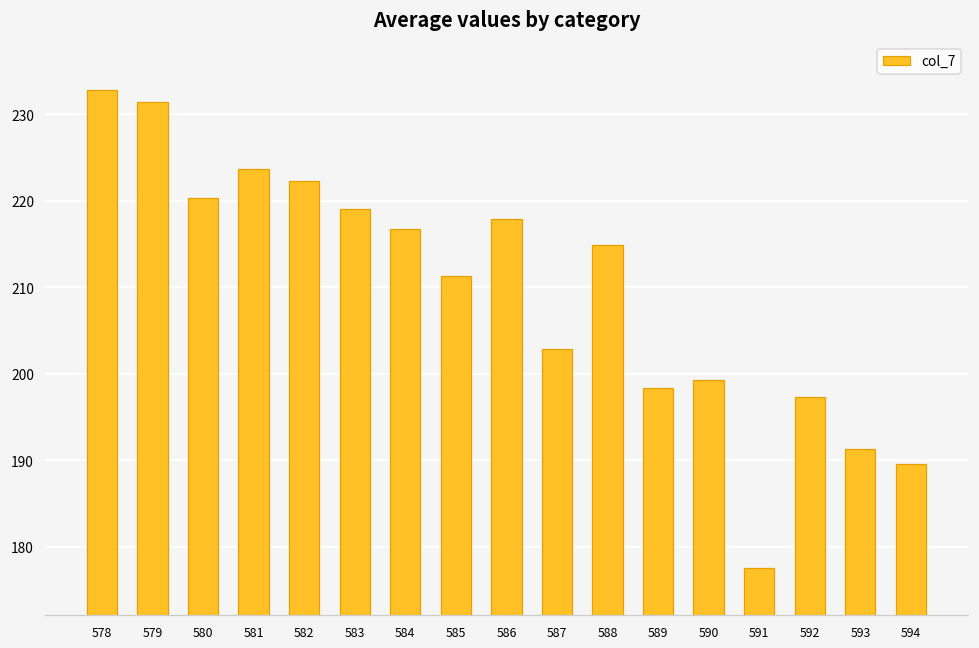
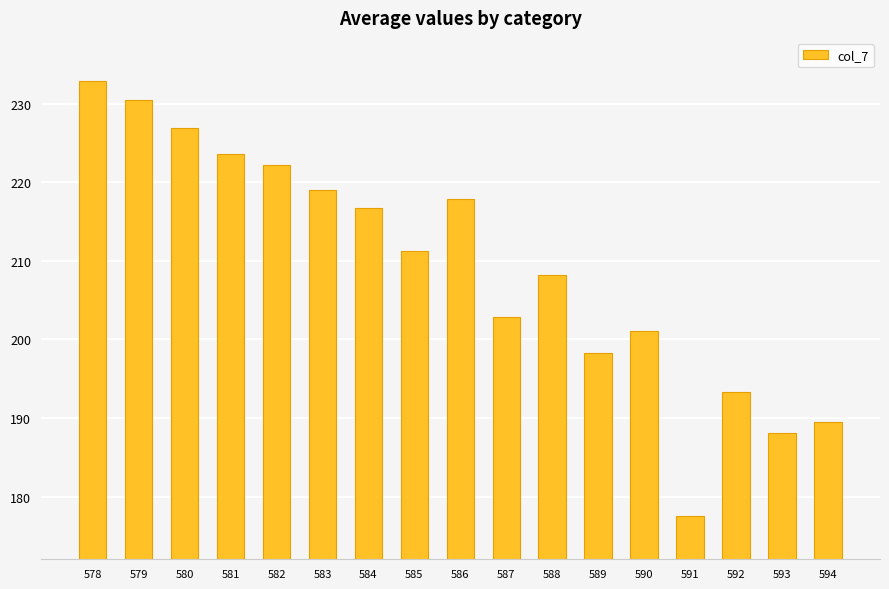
579: 231 -> 230
580: 220 -> 227
588: 215 -> 208
590: 199 -> 201
592: 197 -> 193
593: 191 -> 188
